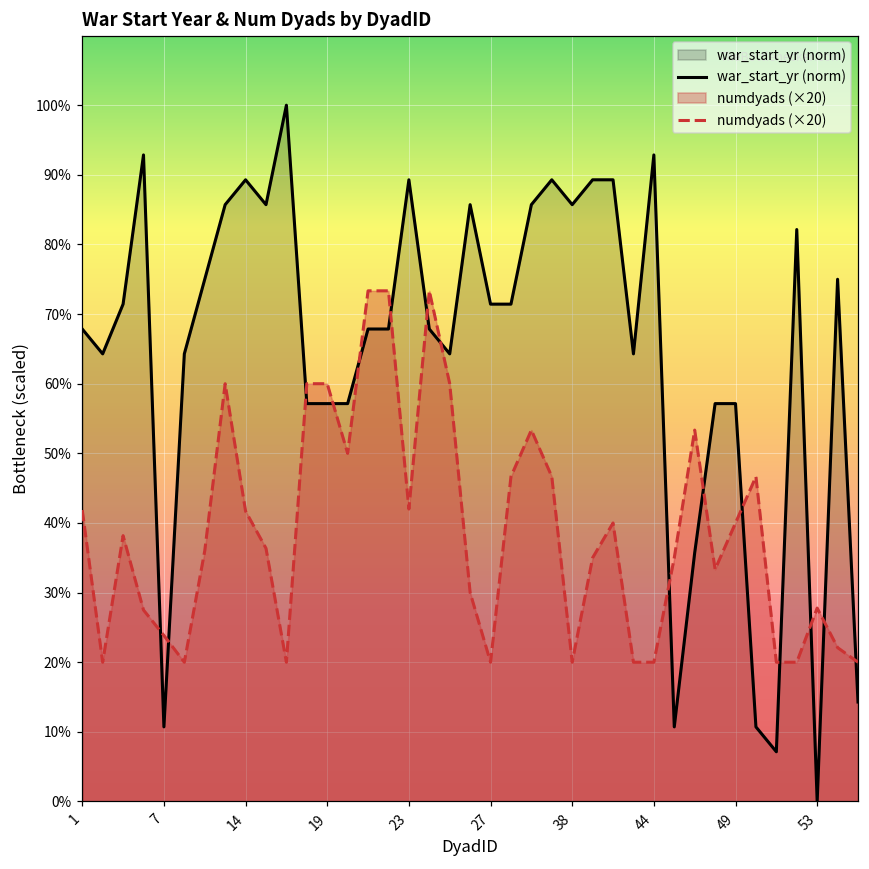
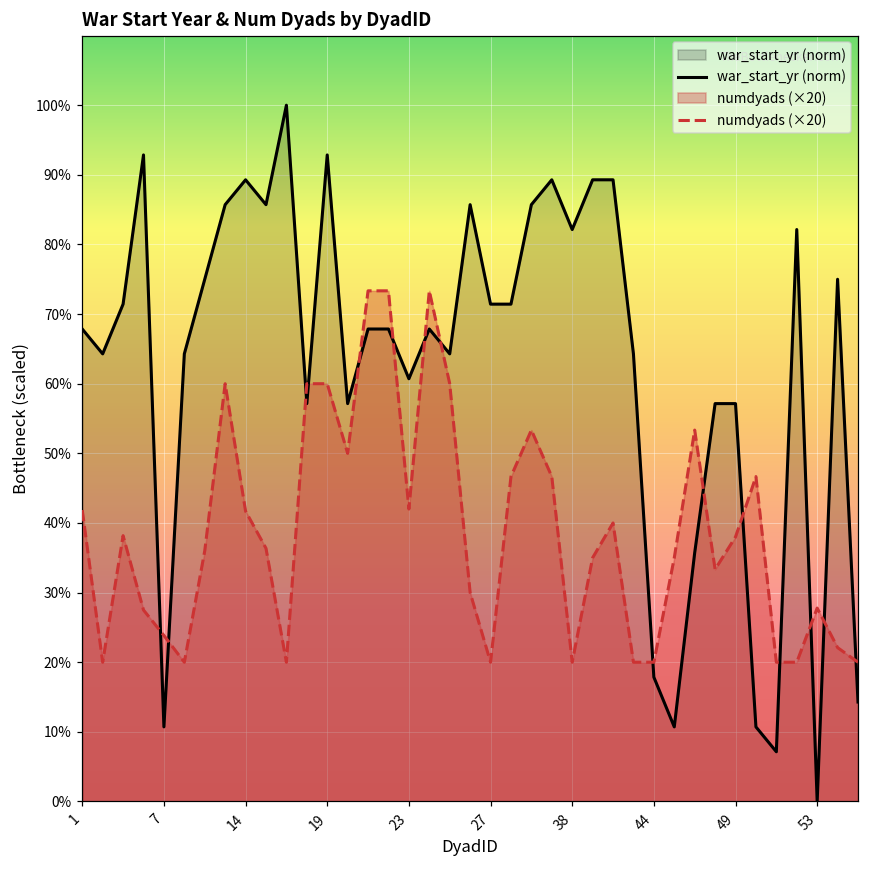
war_start_yr (norm), 19: 57% -> 93%
war_start_yr (norm), 23: 89% -> 61%
war_start_yr (norm), 38: 86% -> 82%
war_start_yr (norm), 44: 93% -> 18%
numdyads (×20), 49: 40% -> 38%
